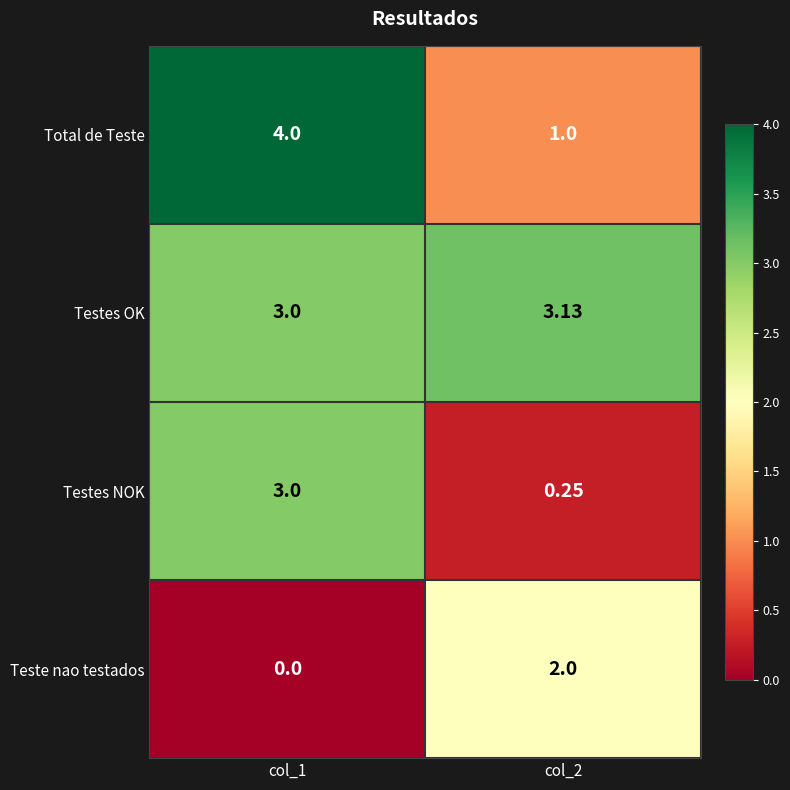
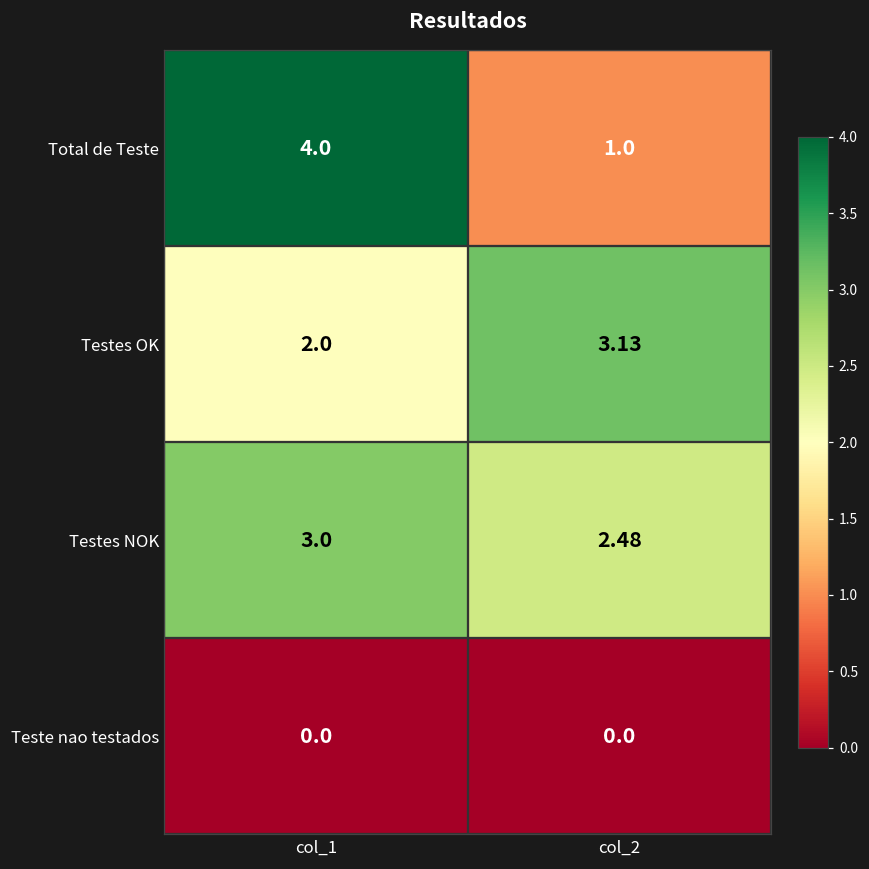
Testes OK, col_1: 3.0 -> 2.0
Testes NOK, col_2: 0.25 -> 2.48
Teste nao testados, col_2: 2.0 -> 0.0
